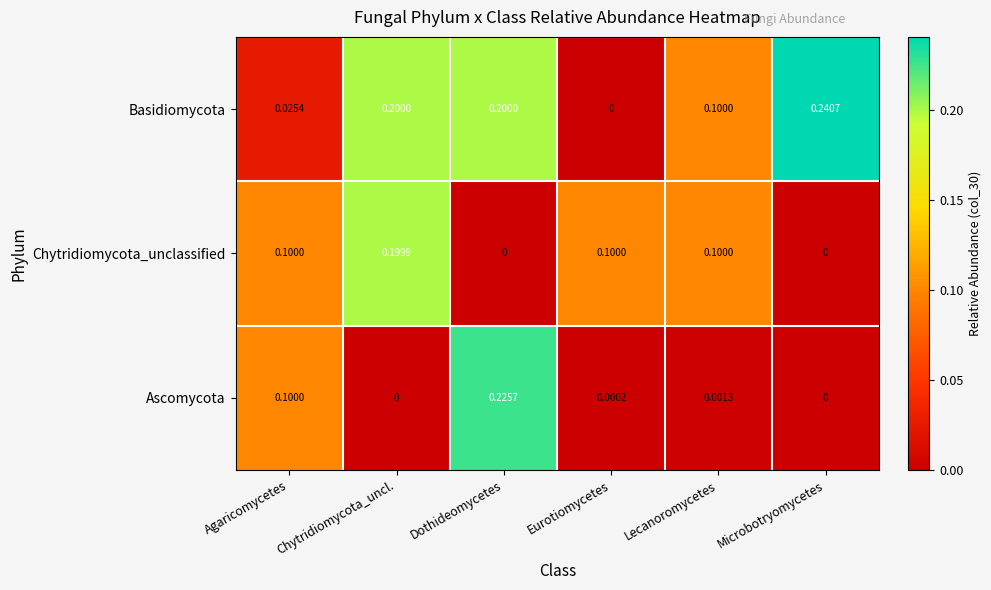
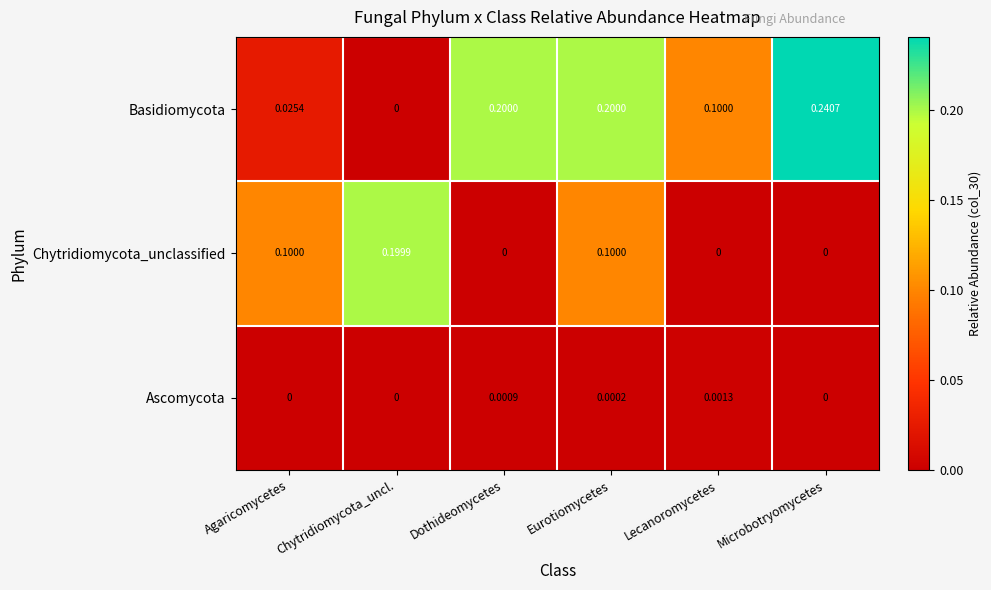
Basidiomycota, Chytridiomycota_uncl.: 0.2000 -> 0
Basidiomycota, Eurotiomycetes: 0 -> 0.2000
Chytridiomycota_unclassified, Lecanoromycetes: 0.1000 -> 0
Ascomycota, Agaricomycetes: 0.1000 -> 0
Ascomycota, Dothideomycetes: 0.2257 -> 0.0009
